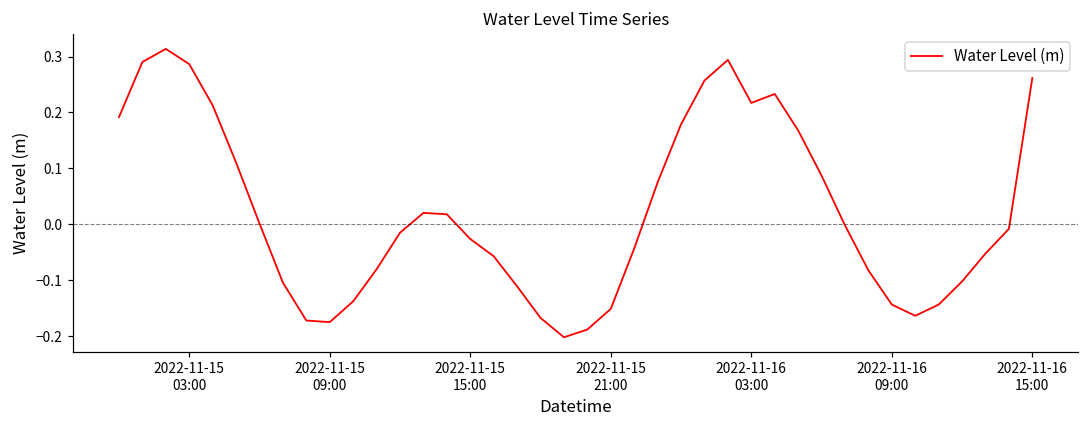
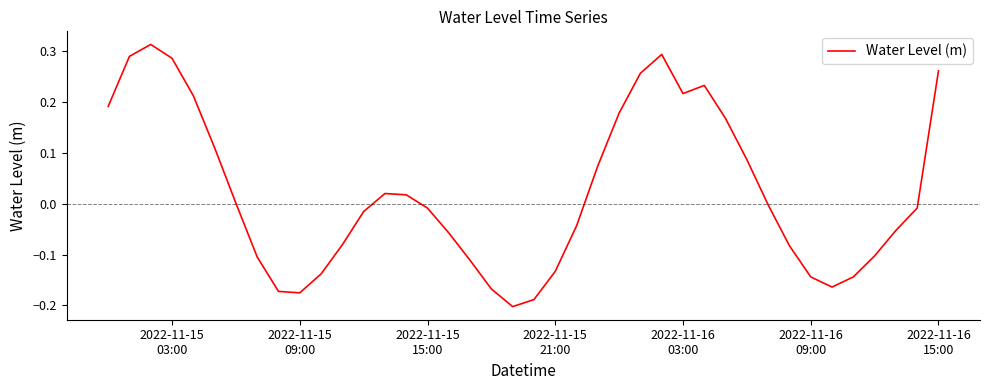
2022-11-15 15:00: -0.03 -> -0.01
2022-11-15 21:00: -0.15 -> -0.13
